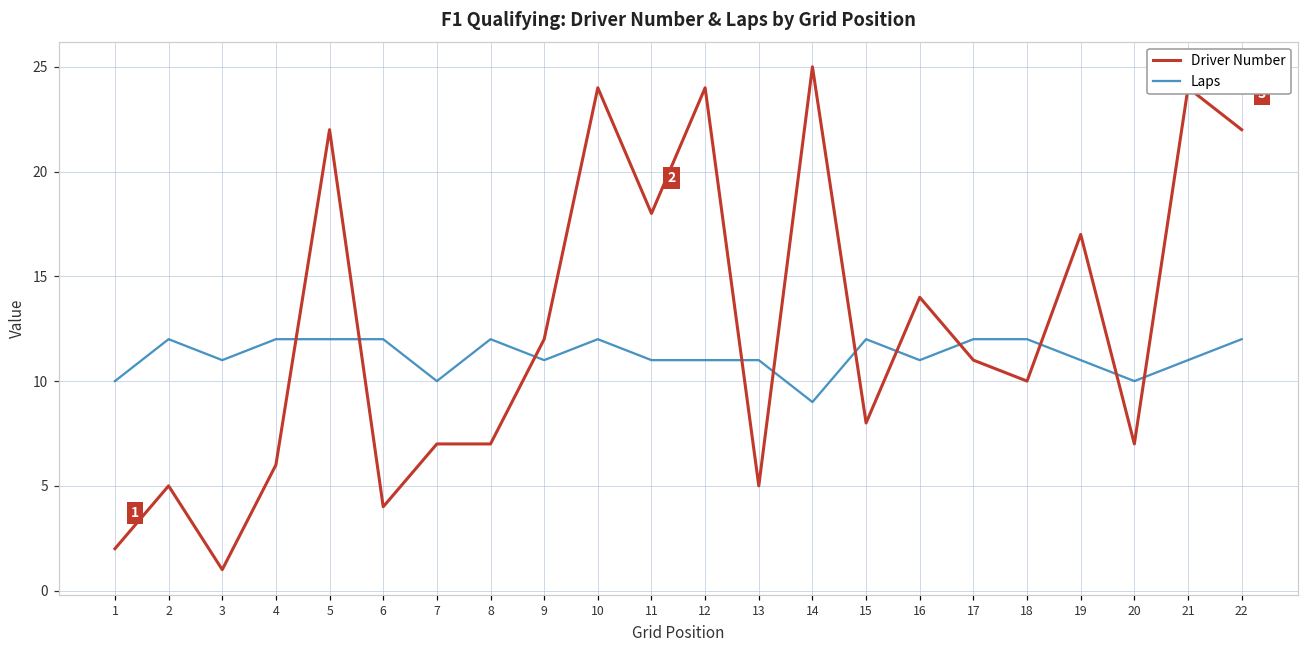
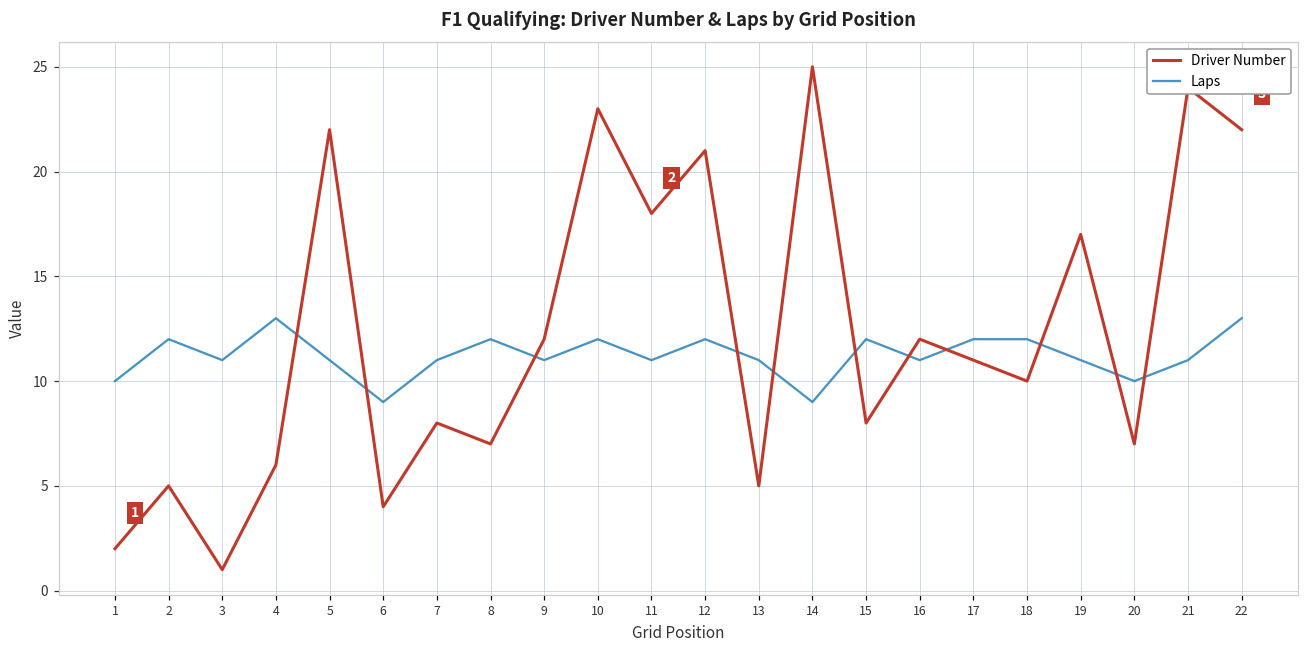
Laps, 4: 12 -> 13
Laps, 5: 12 -> 11
Laps, 6: 12 -> 9
Driver Number, 7: 7 -> 8
Laps, 7: 10 -> 11
Driver Number, 10: 24 -> 23
Driver Number, 12: 24 -> 21
Laps, 12: 11 -> 12
Driver Number, 16: 14 -> 12
Laps, 22: 12 -> 13
